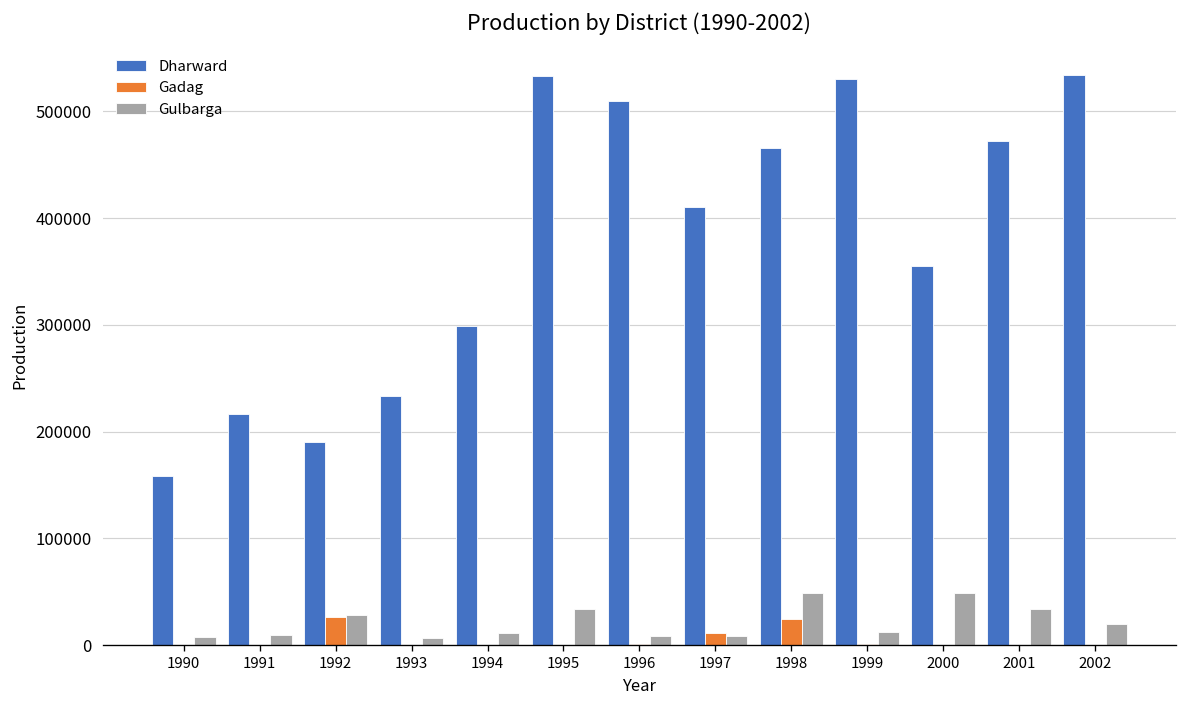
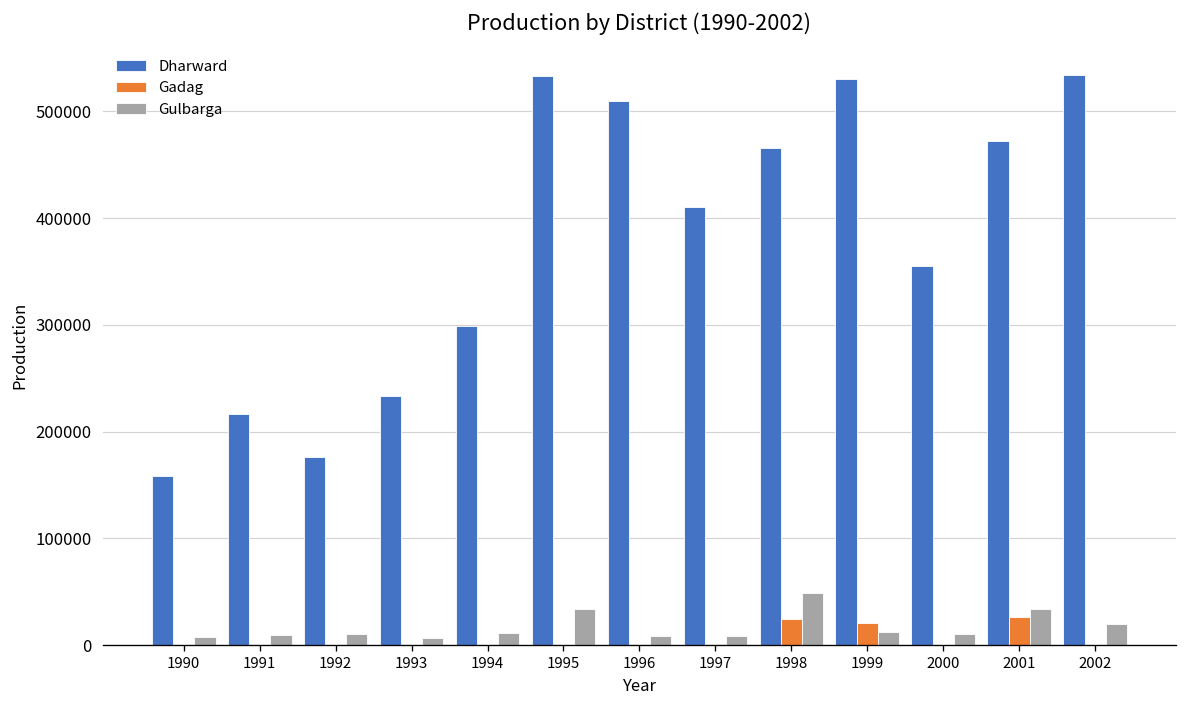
Dharward, 1992: 190000 -> 180000
Gadag, 1992: 30000 -> 0
Gulbarga, 1992: 30000 -> 10000
Gadag, 1997: 10000 -> 0
Gadag, 1999: 0 -> 20000
Gulbarga, 2000: 50000 -> 10000
Gadag, 2001: 0 -> 30000
